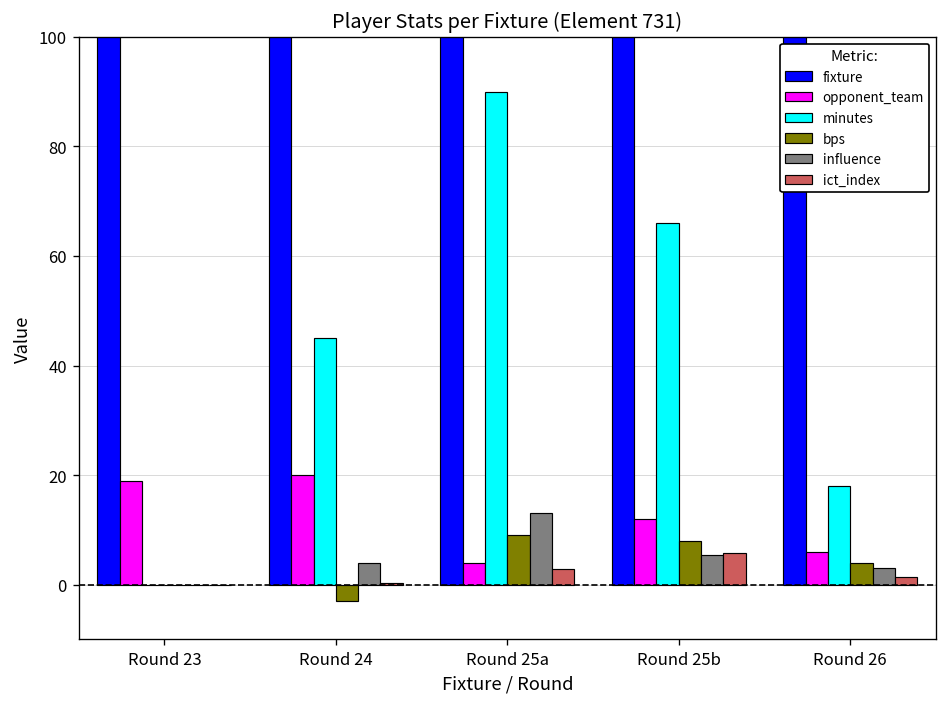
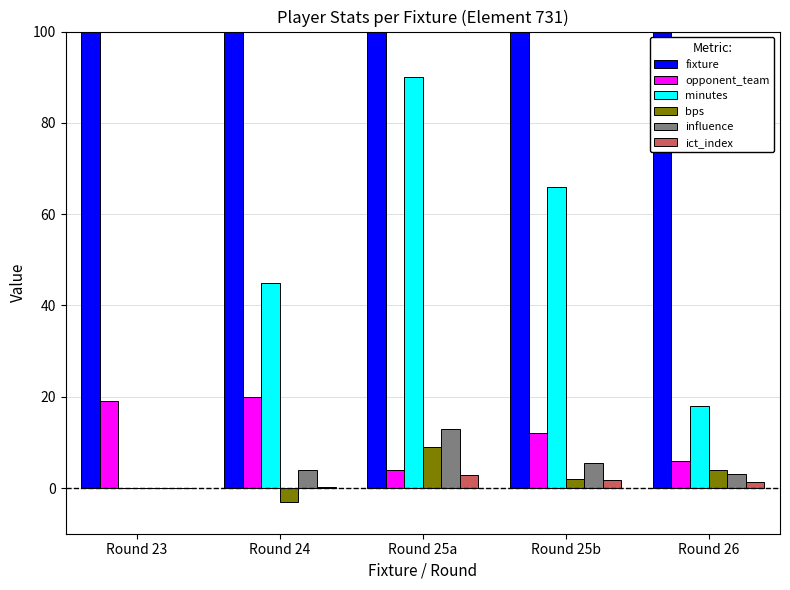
bps, Round 25b: 8 -> 2
ict_index, Round 25b: 6 -> 2
